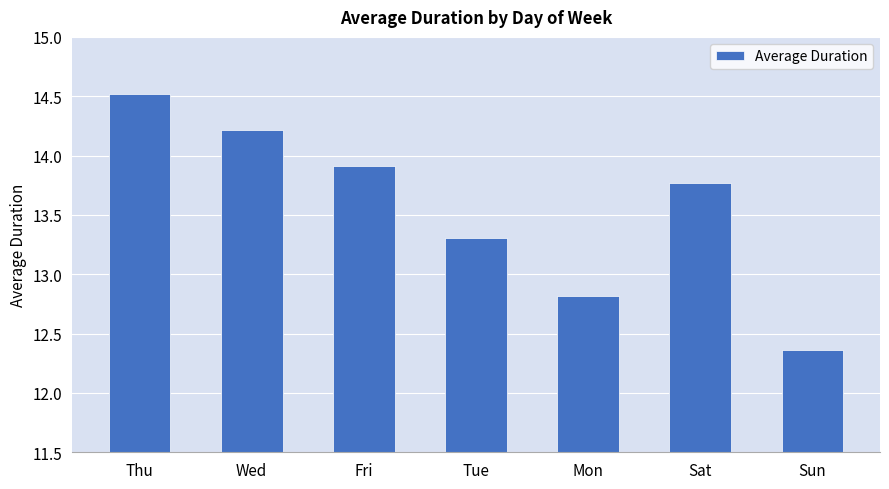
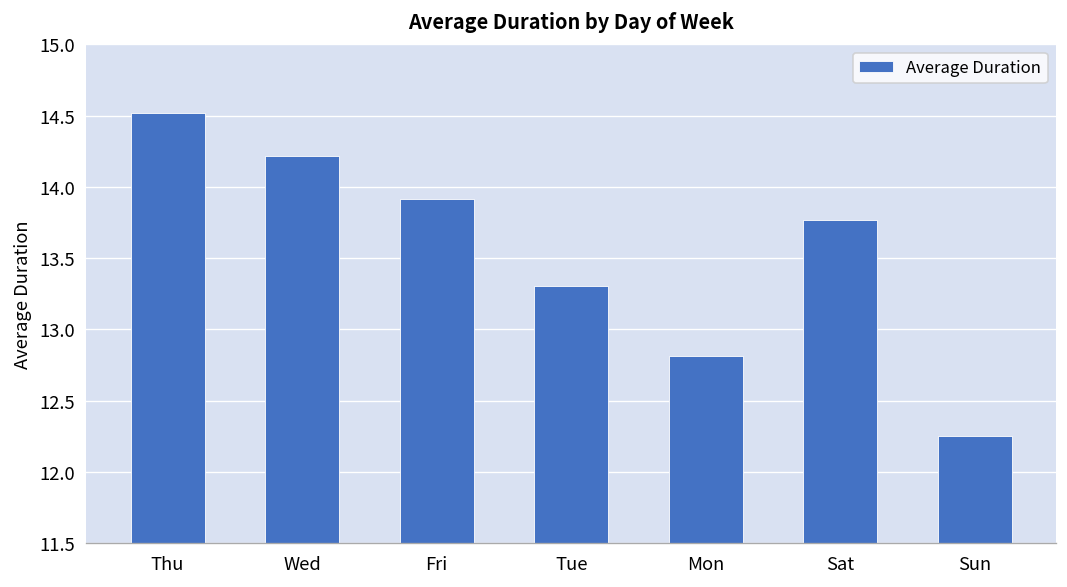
Sun: 12.36 -> 12.25
